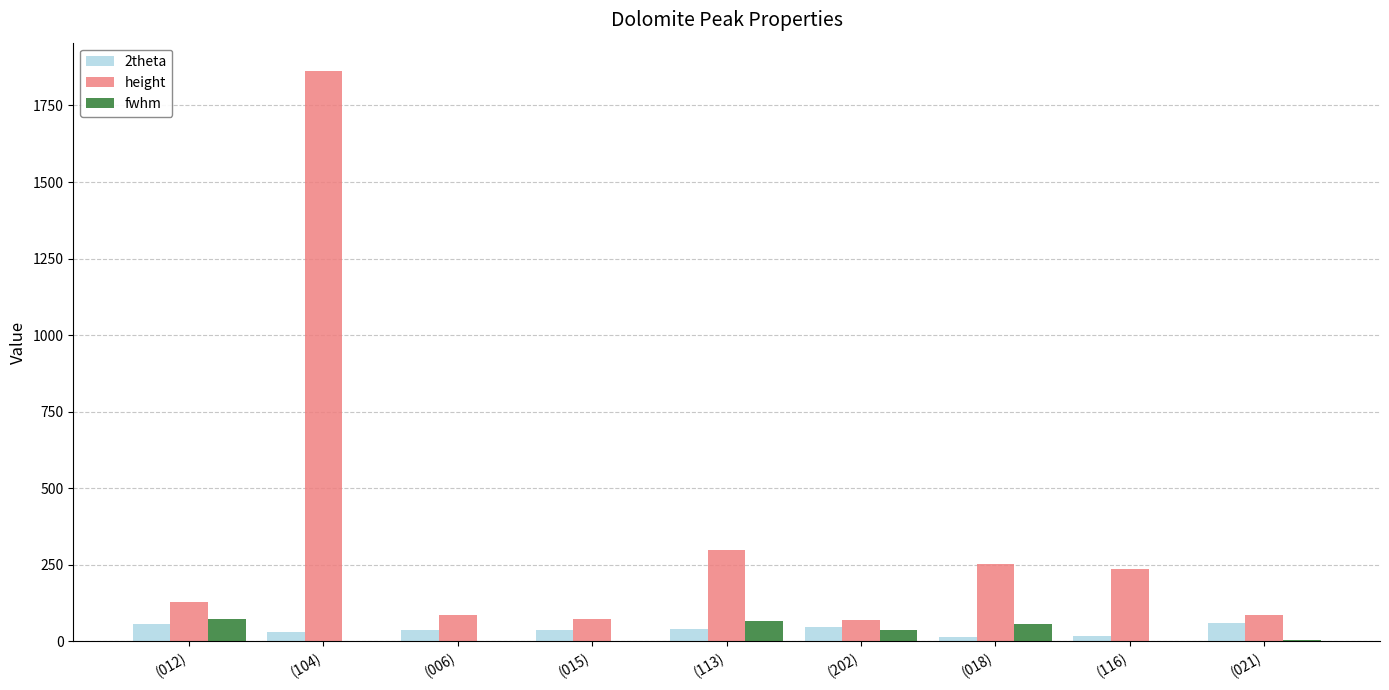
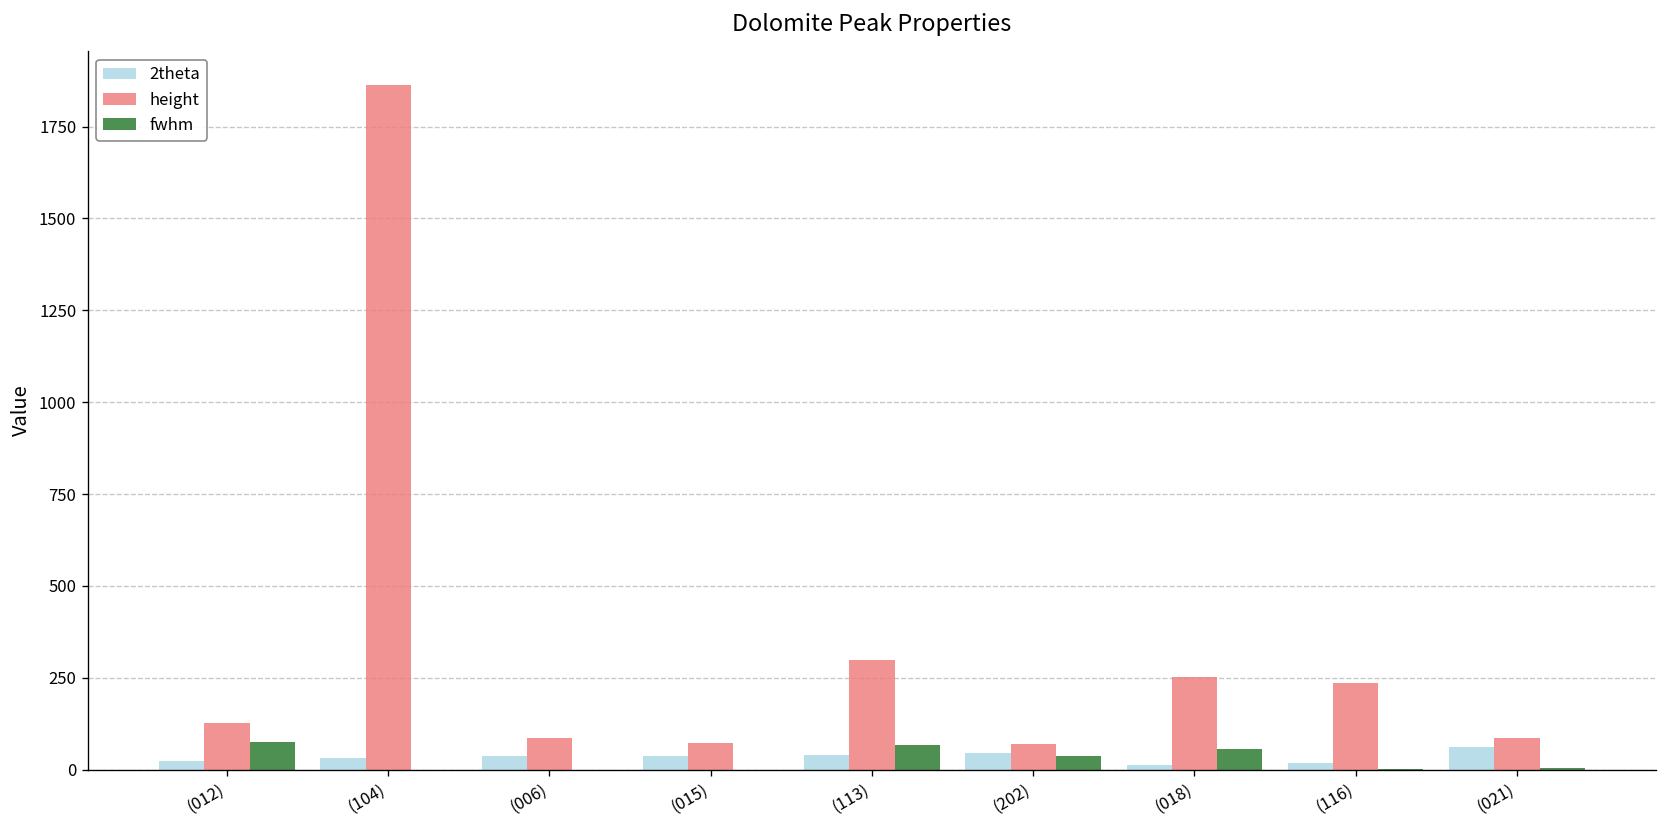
2theta, (012): 60 -> 20
